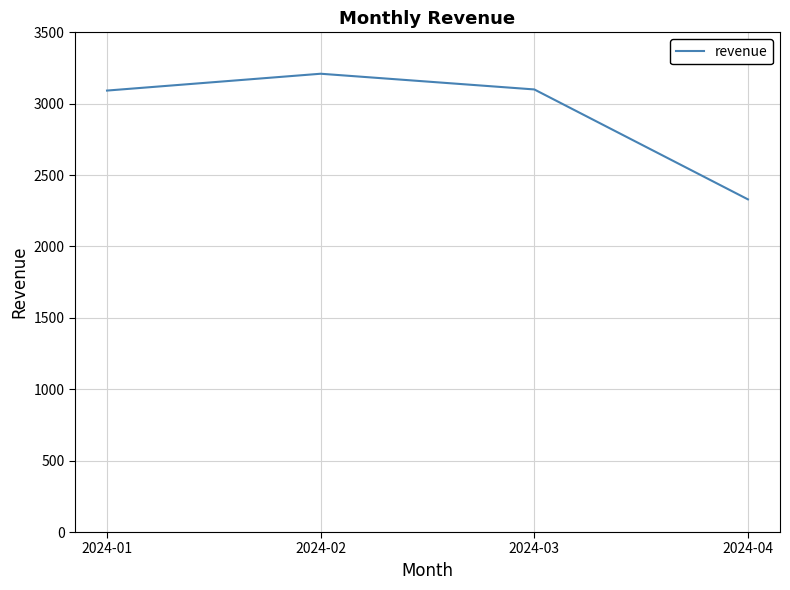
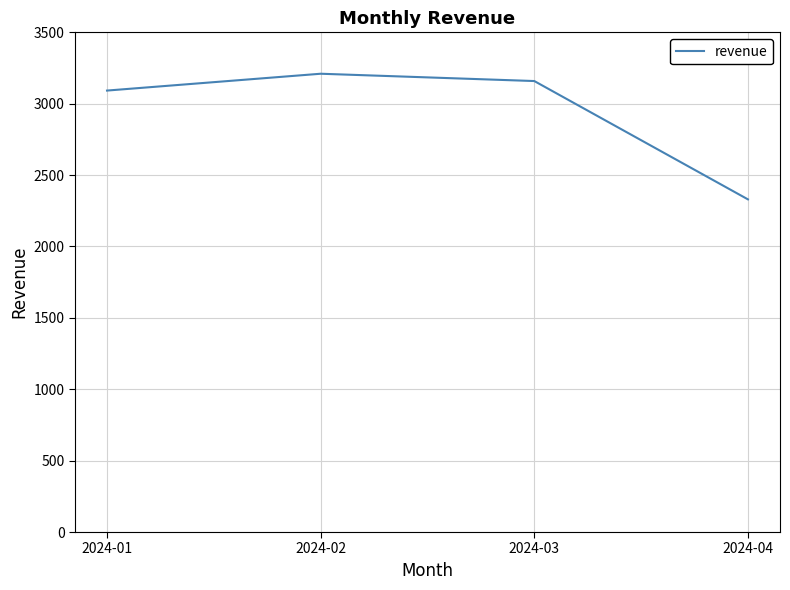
2024-03: 3100 -> 3160
